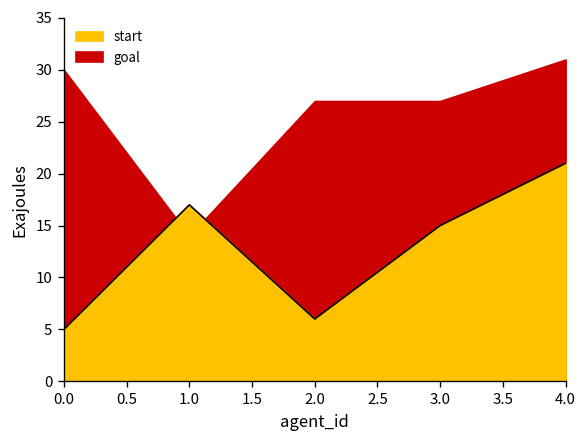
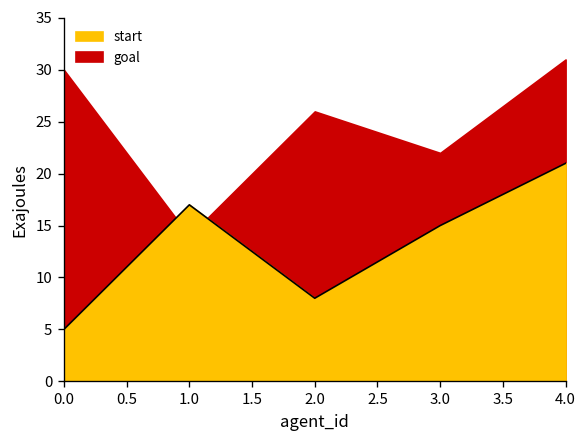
goal, 2.0: 27 -> 26
start, 2.0: 6 -> 8
goal, 3.0: 27 -> 22
